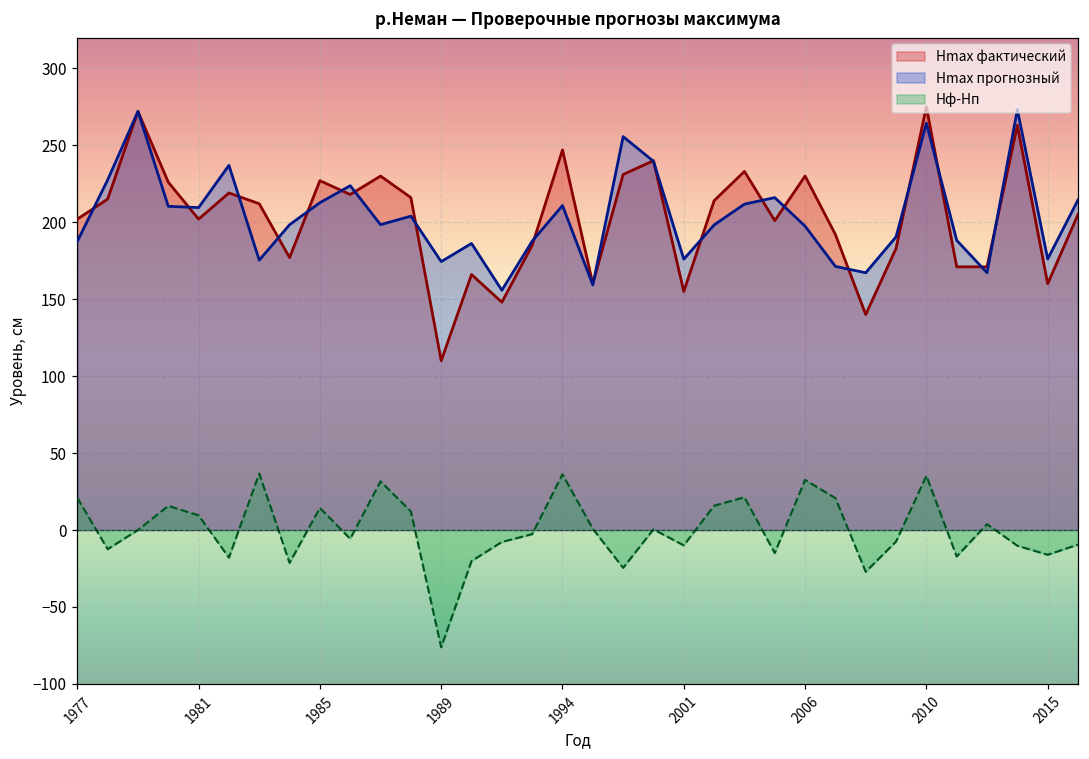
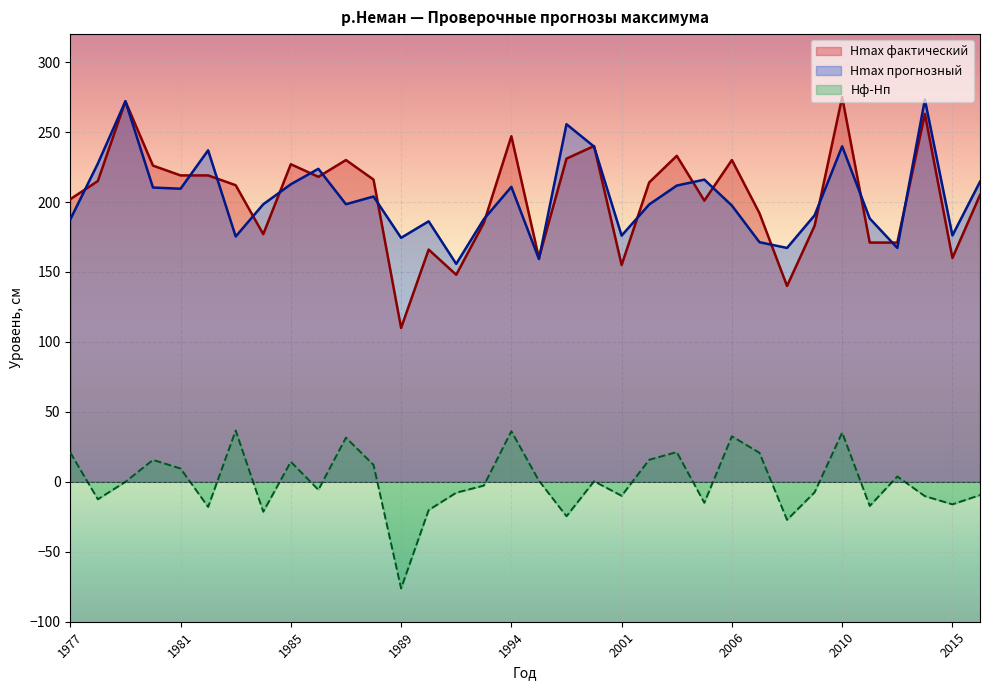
Hmax фактический, 1981: 202 -> 219
Hmax прогнозный, 2010: 264 -> 240
